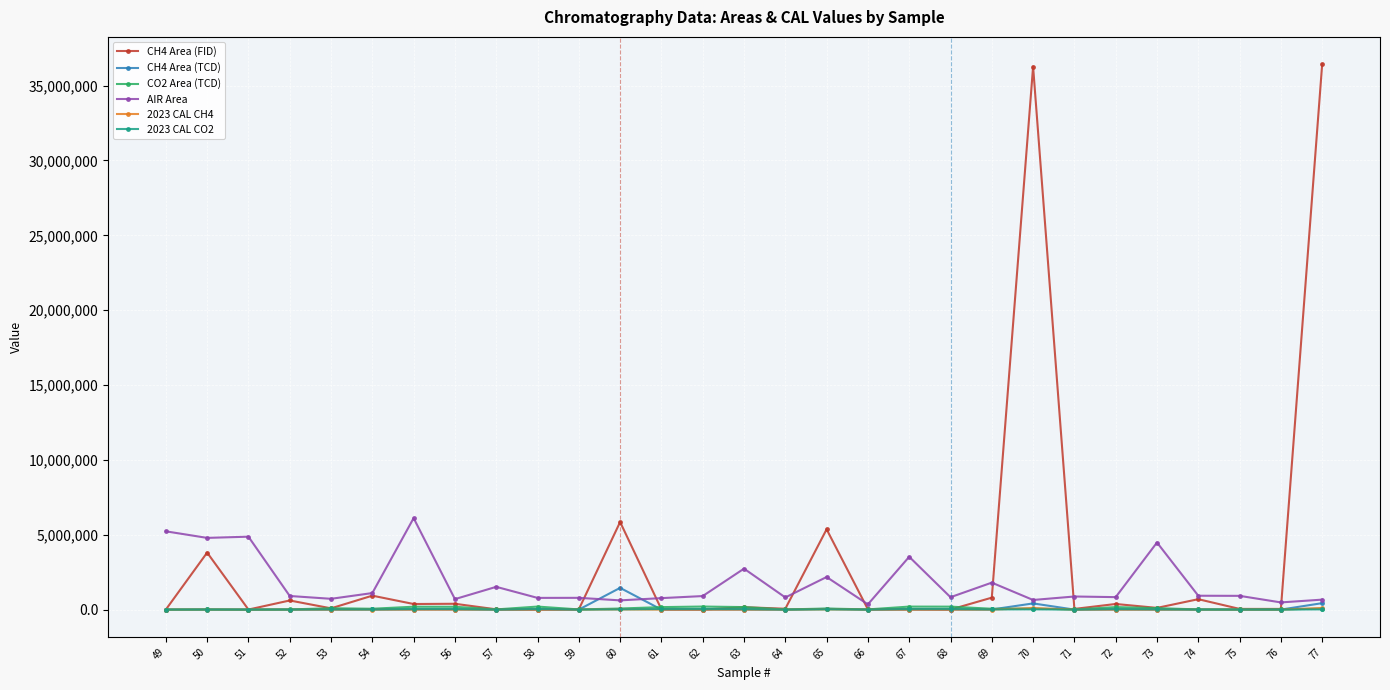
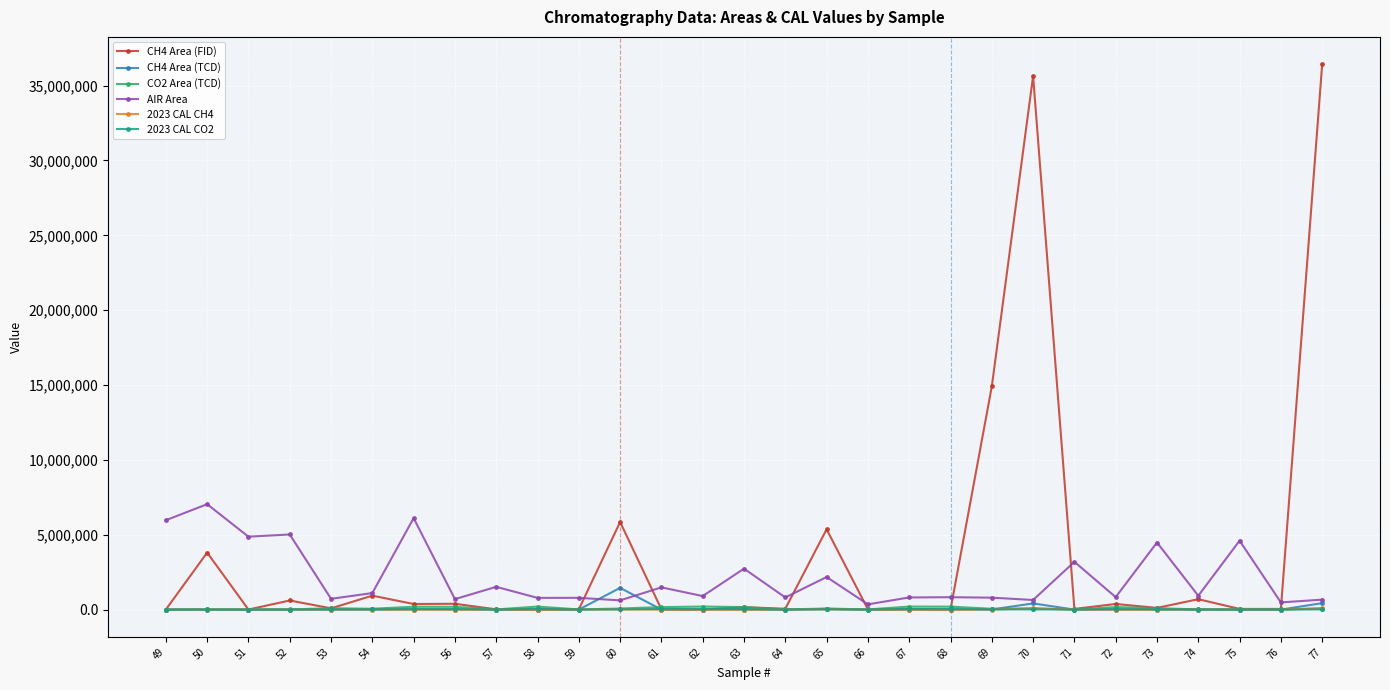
AIR Area, 49: 5,200,000 -> 6,000,000
AIR Area, 50: 4,800,000 -> 7,000,000
AIR Area, 52: 900,000 -> 5,000,000
AIR Area, 61: 800,000 -> 1,500,000
AIR Area, 67: 3,500,000 -> 800,000
CH4 Area (FID), 69: 800,000 -> 14,900,000
AIR Area, 69: 1,800,000 -> 800,000
CH4 Area (FID), 70: 36,300,000 -> 35,600,000
AIR Area, 71: 900,000 -> 3,200,000
AIR Area, 75: 900,000 -> 4,600,000
